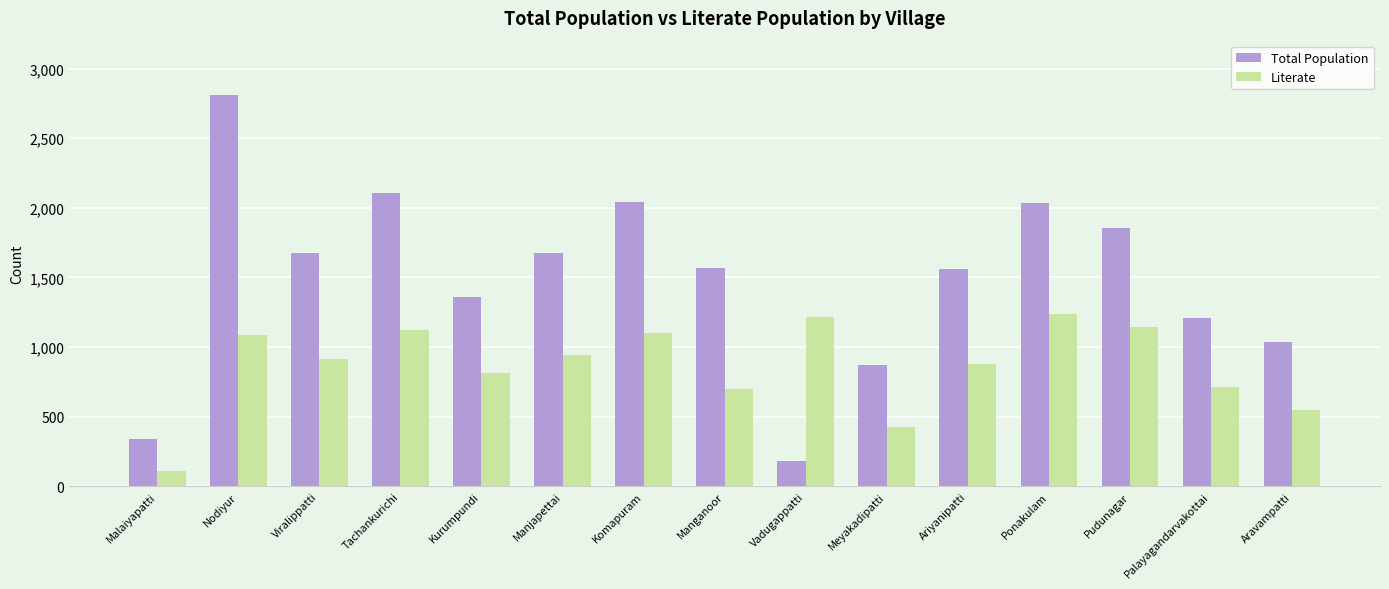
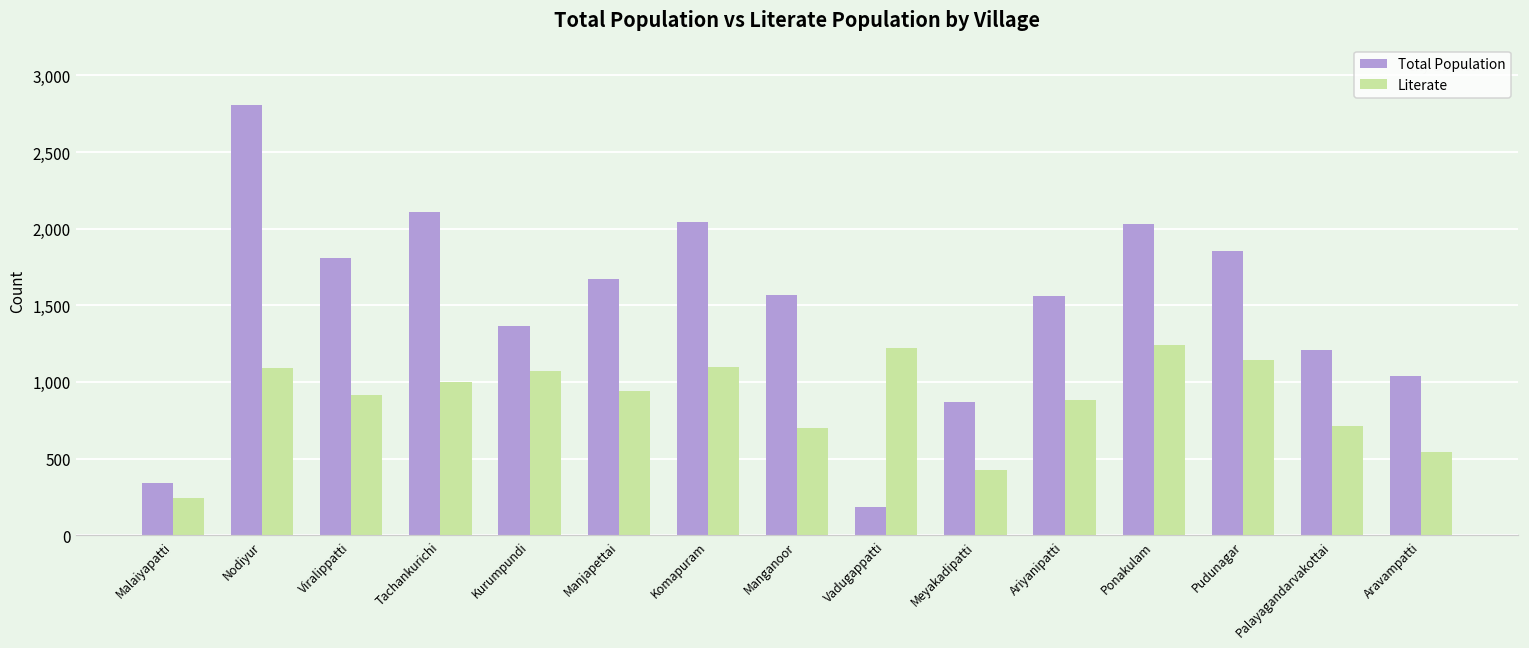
Literate, Malaiyapatti: 110 -> 250
Total Population, Viralippatti: 1,670 -> 1,810
Literate, Tachankurichi: 1,120 -> 1,000
Literate, Kurumpundi: 820 -> 1,070
